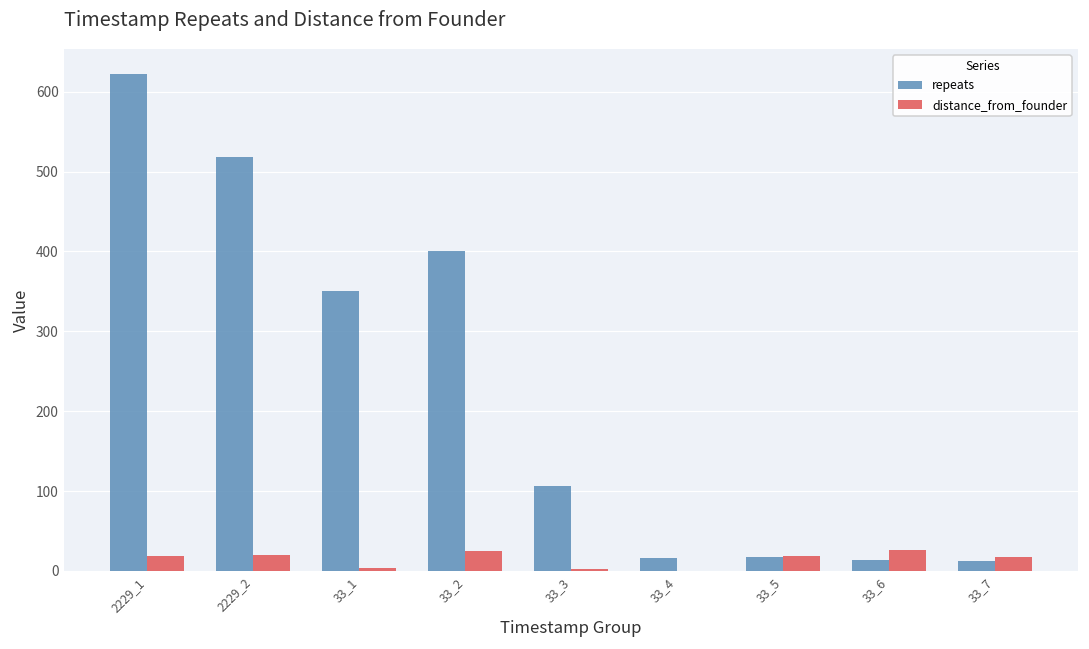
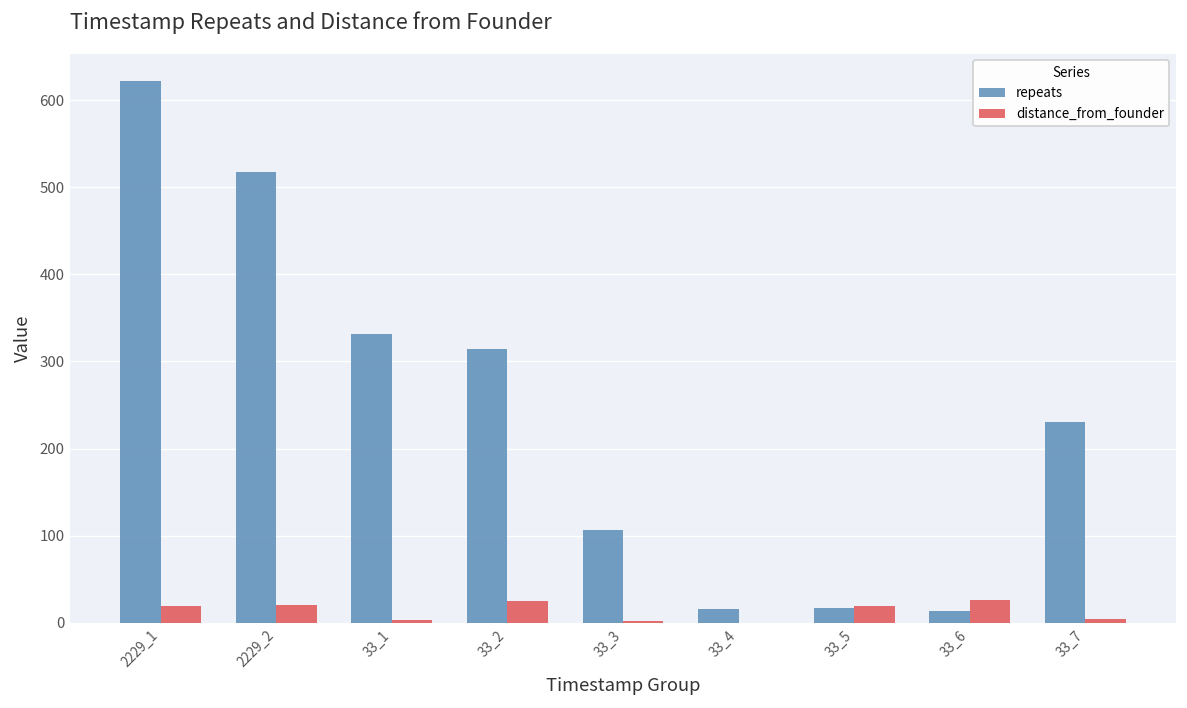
repeats, 33_1: 350 -> 330
repeats, 33_2: 400 -> 310
repeats, 33_7: 10 -> 230
distance_from_founder, 33_7: 20 -> 0
